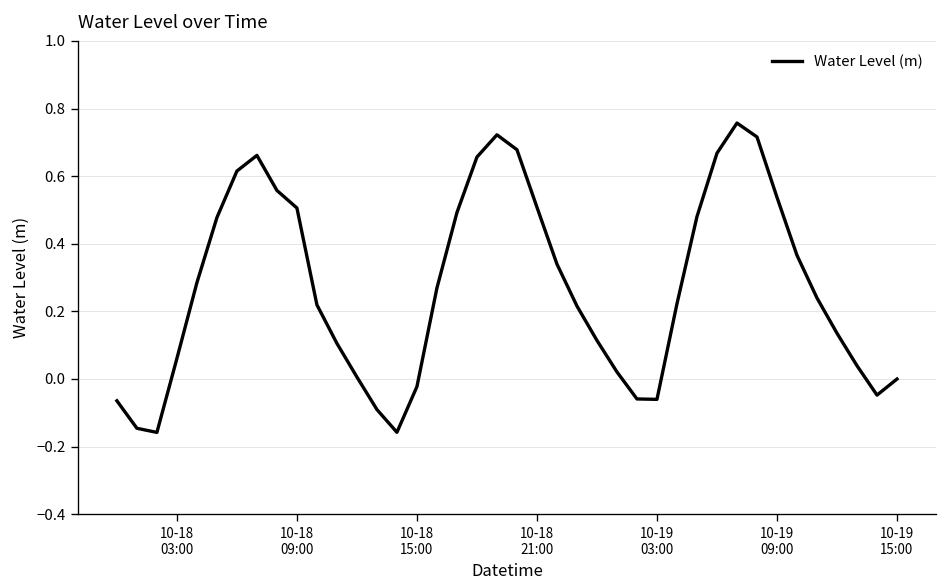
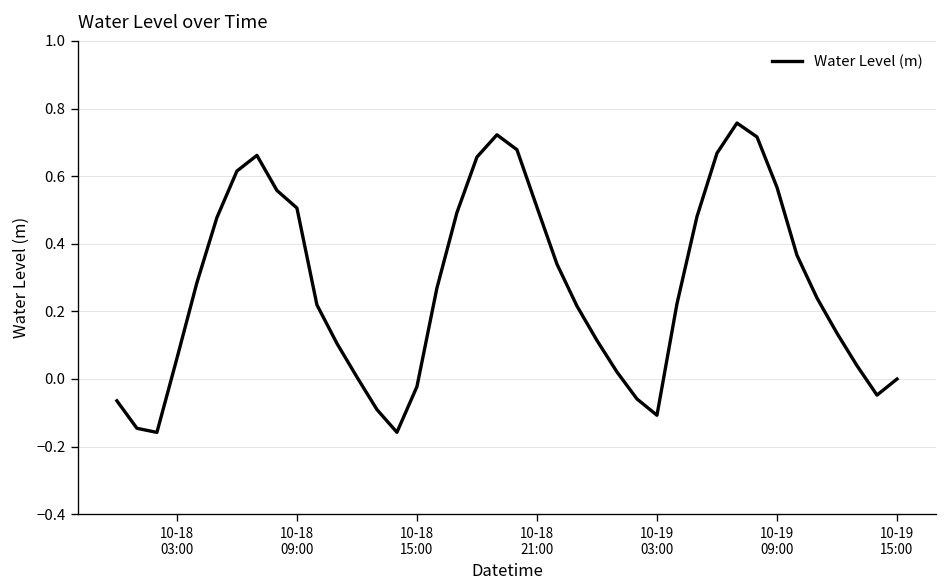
10-19 03:00: -0.06 -> -0.11
10-19 09:00: 0.54 -> 0.57
